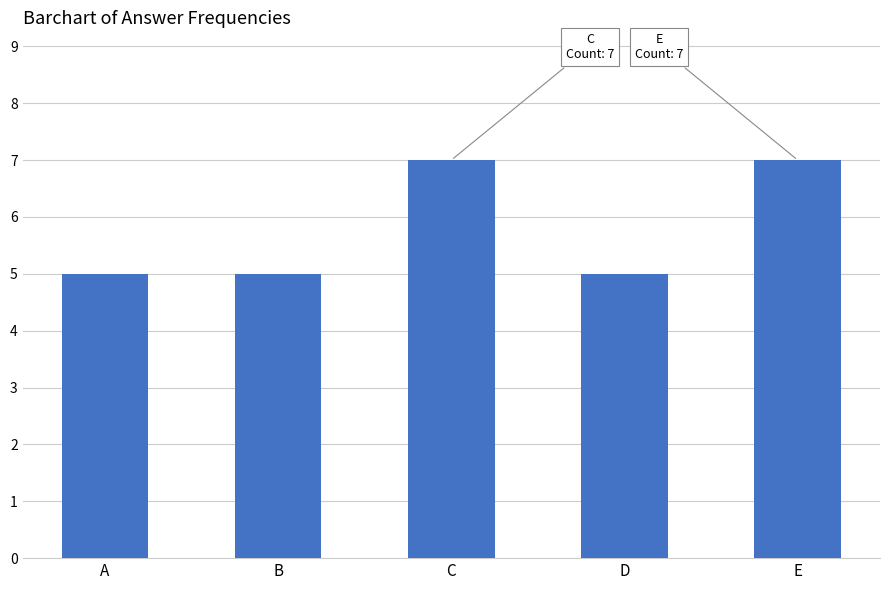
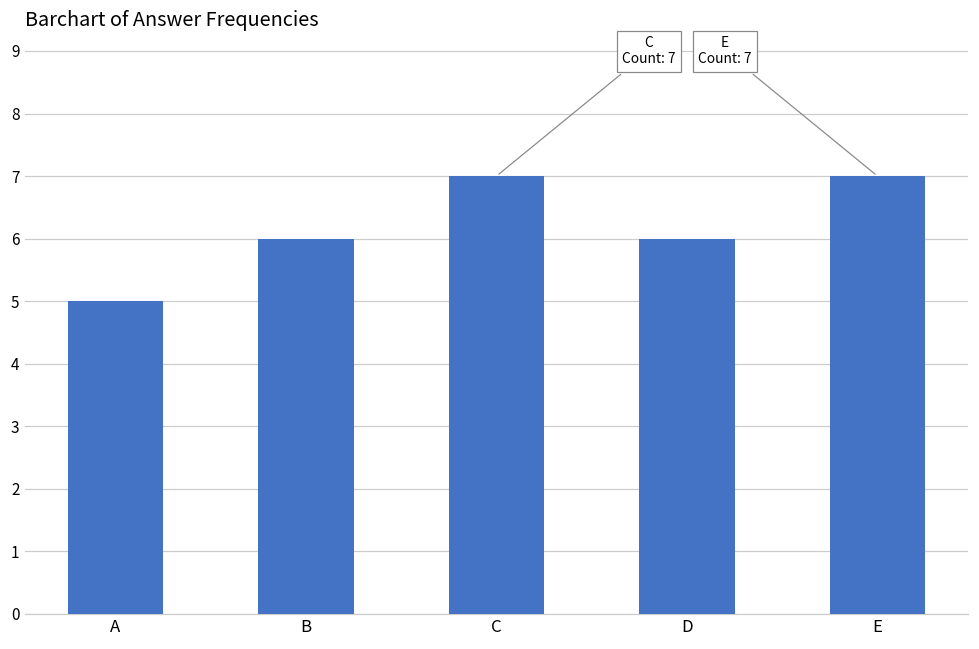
B: 5 -> 6
D: 5 -> 6
